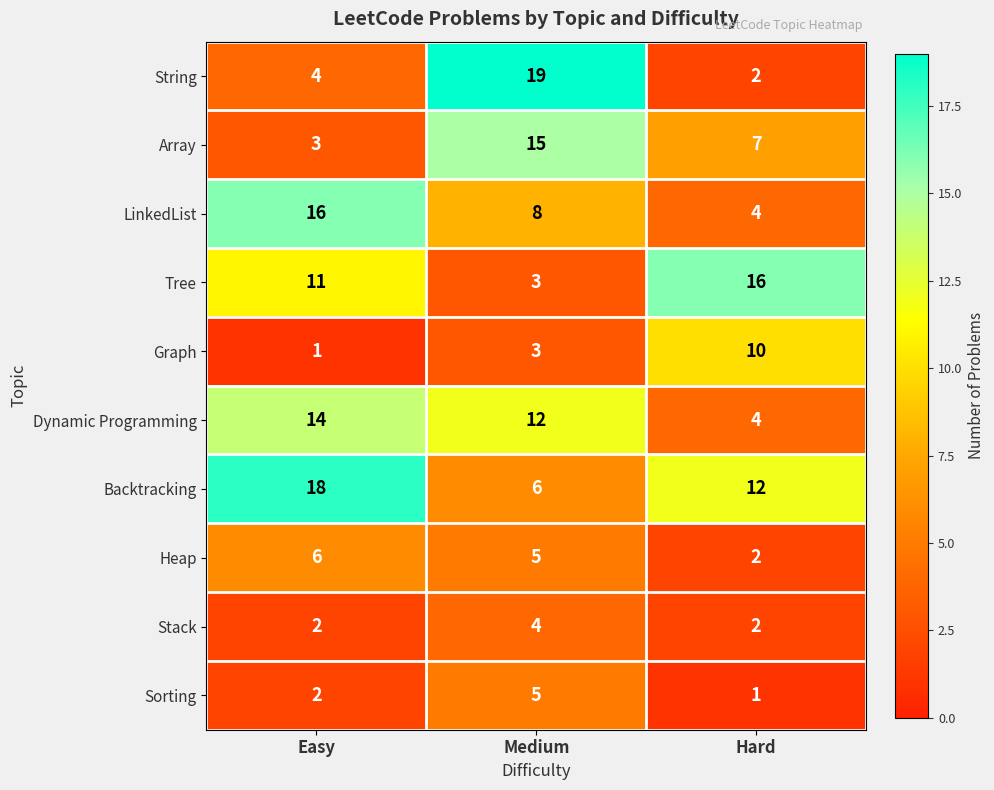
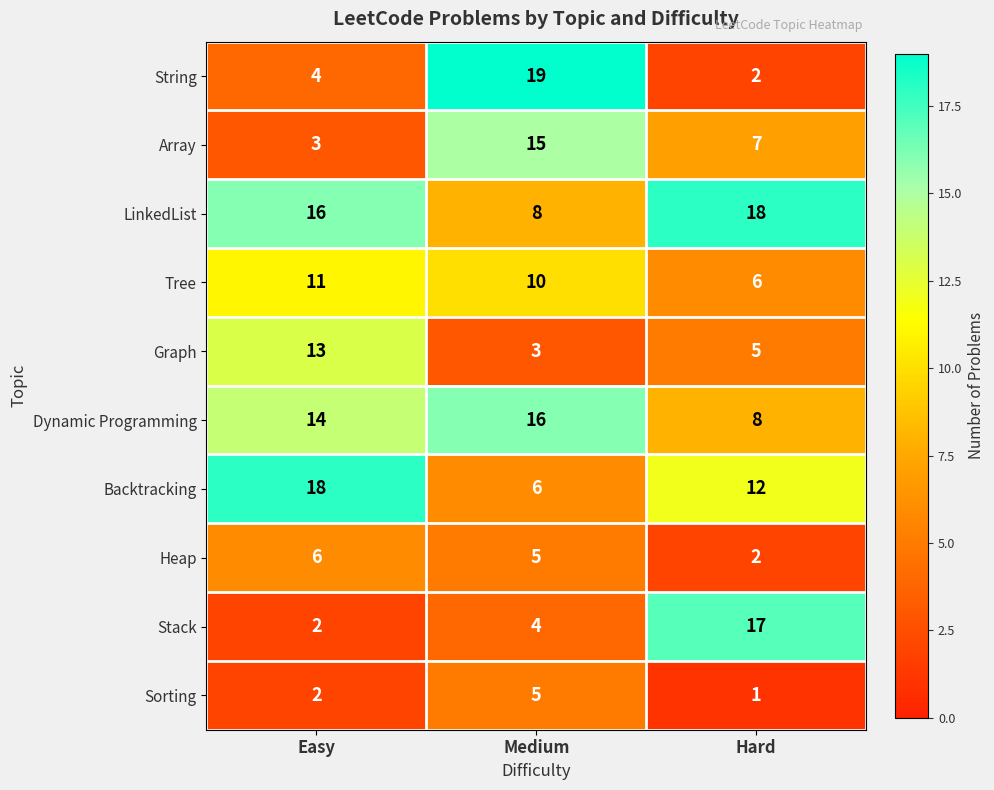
LinkedList, Hard: 4 -> 18
Tree, Medium: 3 -> 10
Tree, Hard: 16 -> 6
Graph, Easy: 1 -> 13
Graph, Hard: 10 -> 5
Dynamic Programming, Medium: 12 -> 16
Dynamic Programming, Hard: 4 -> 8
Stack, Hard: 2 -> 17
